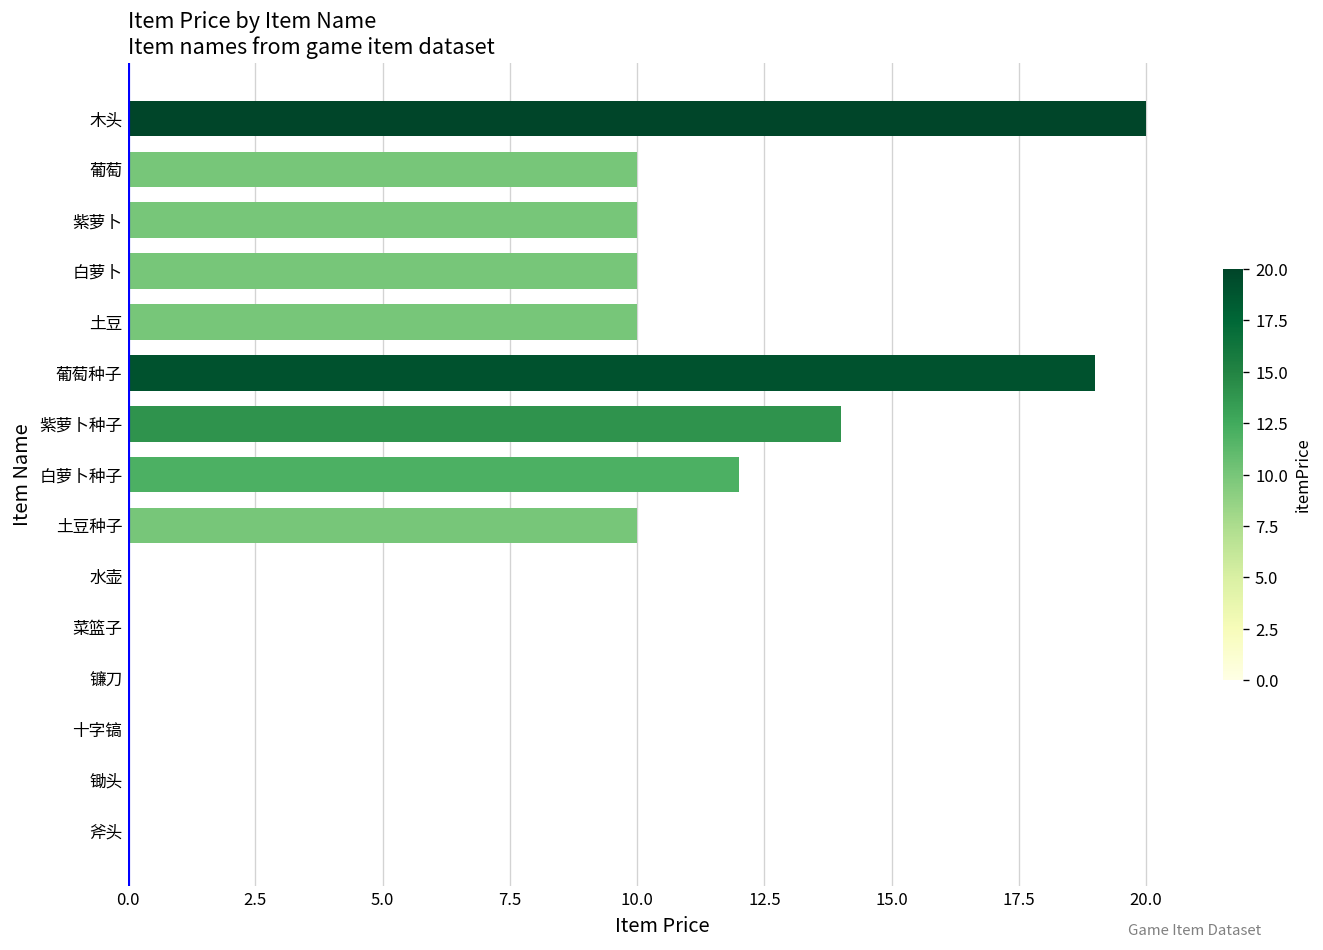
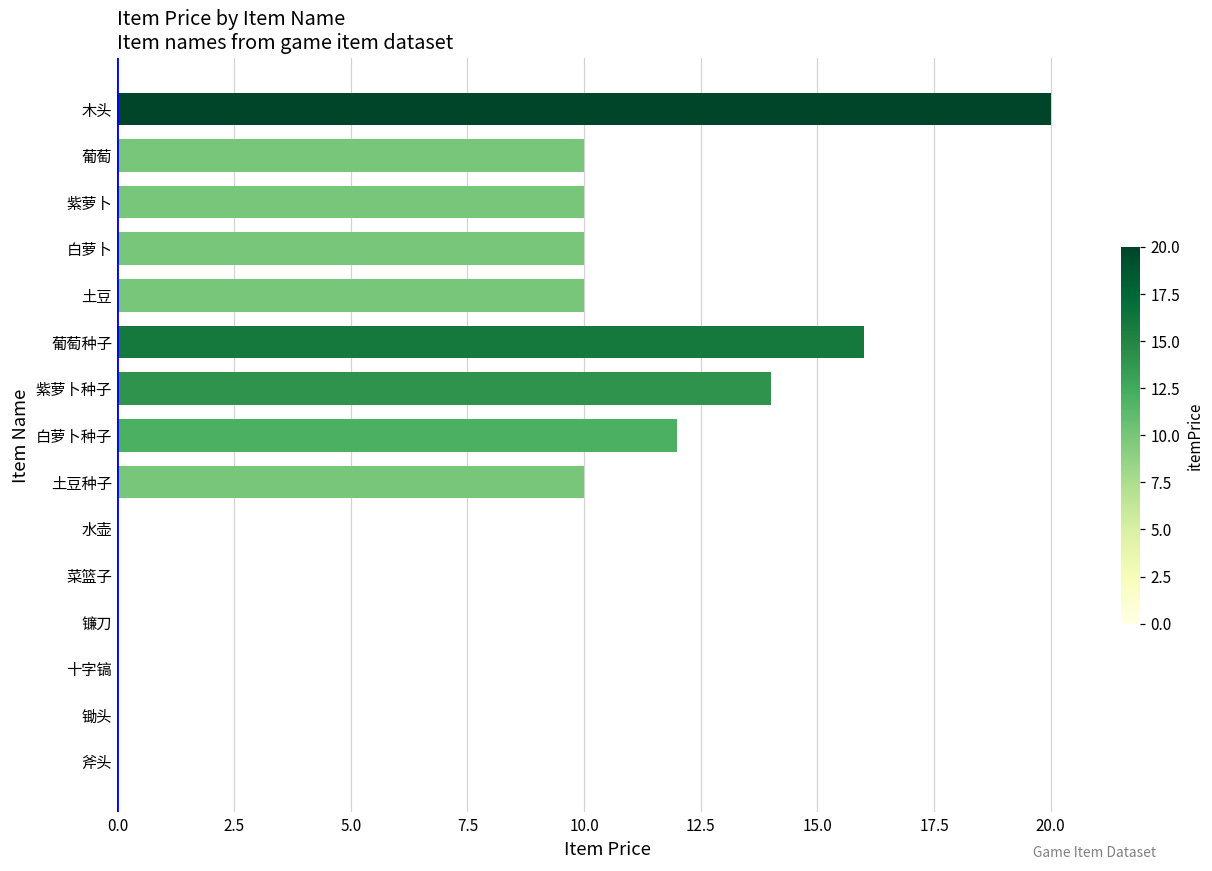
葡萄种子: 19 -> 16
